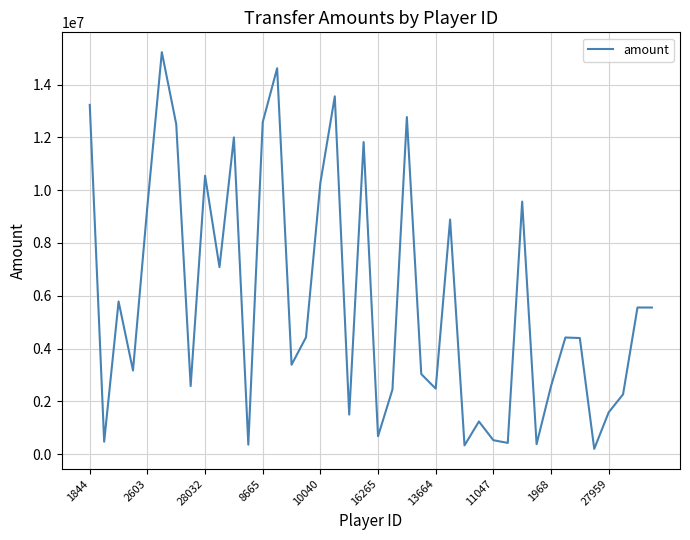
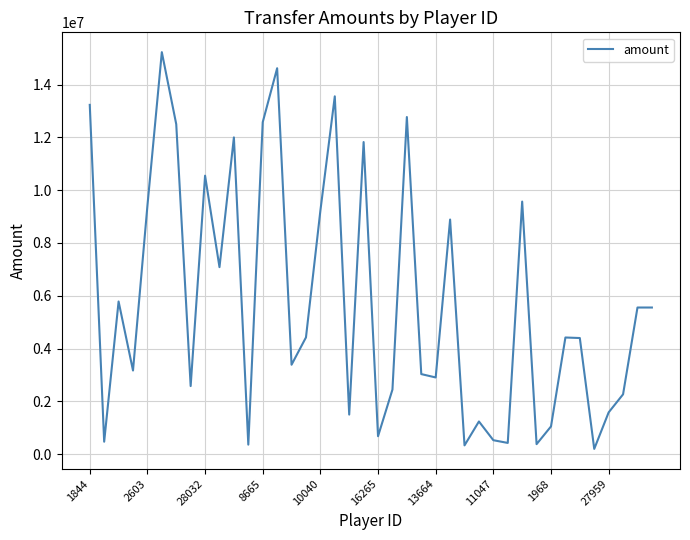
10040: 10300000 -> 9200000
13664: 2500000 -> 2900000
1968: 2600000 -> 1100000
